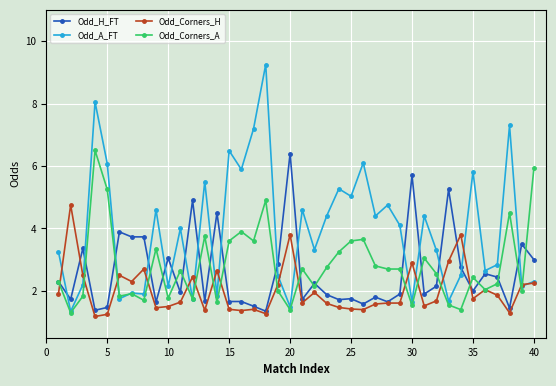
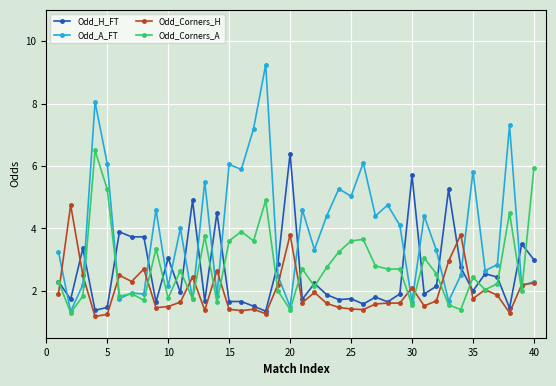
Odd_A_FT, 15: 6.5 -> 6.1
Odd_Corners_H, 30: 2.9 -> 2.1
